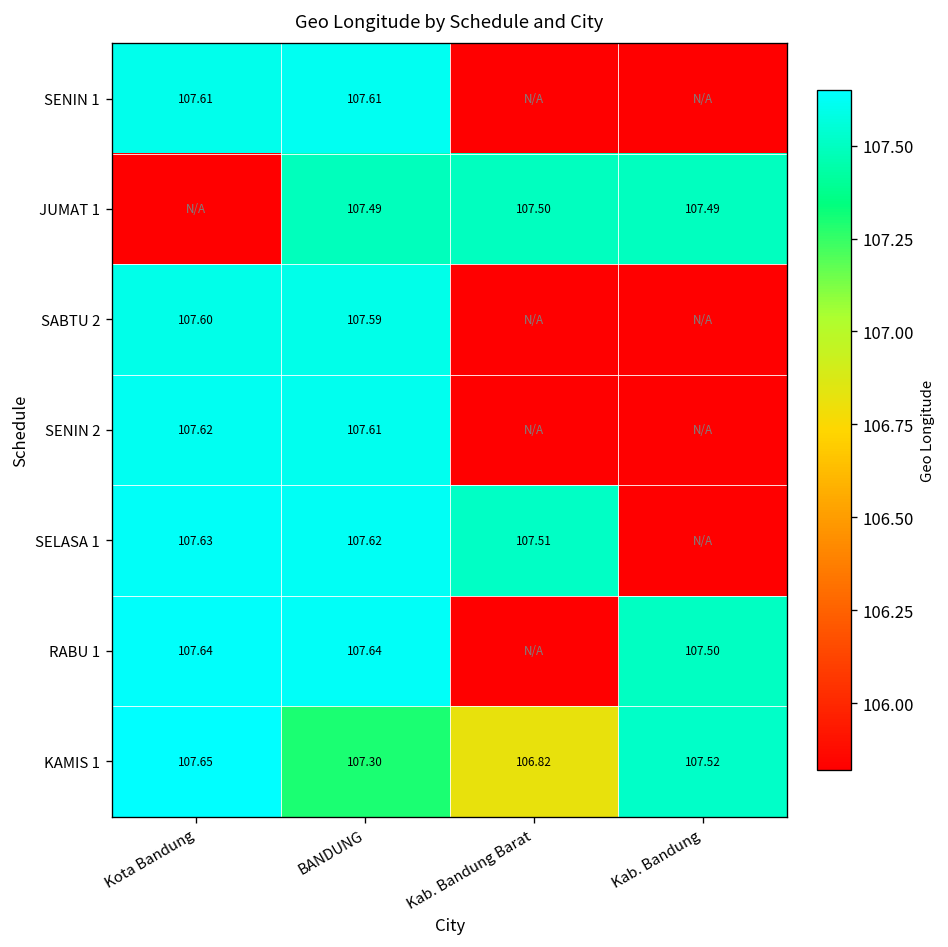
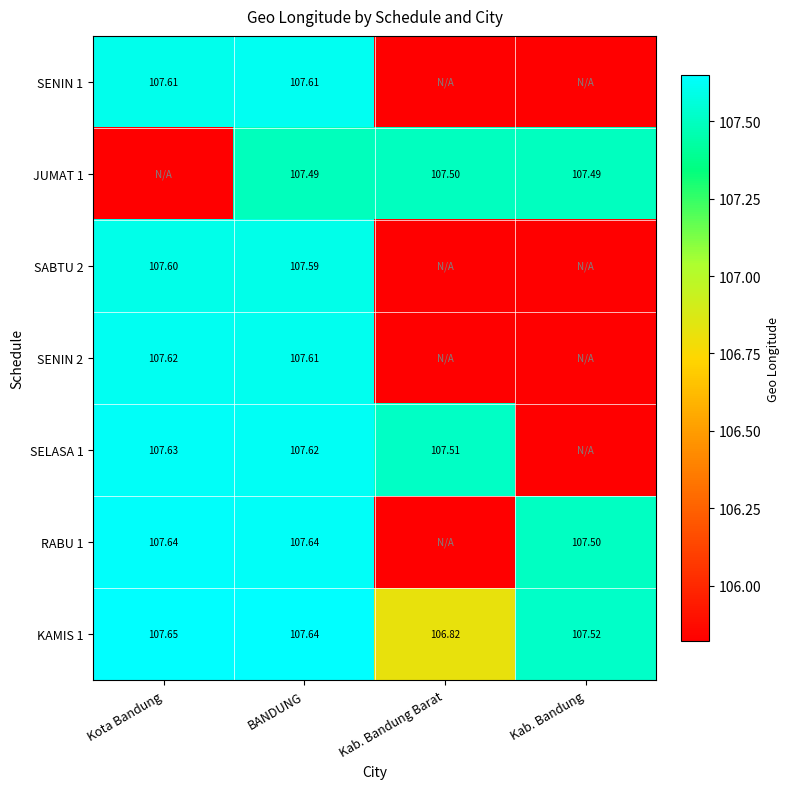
KAMIS 1, BANDUNG: 107.30 -> 107.64
